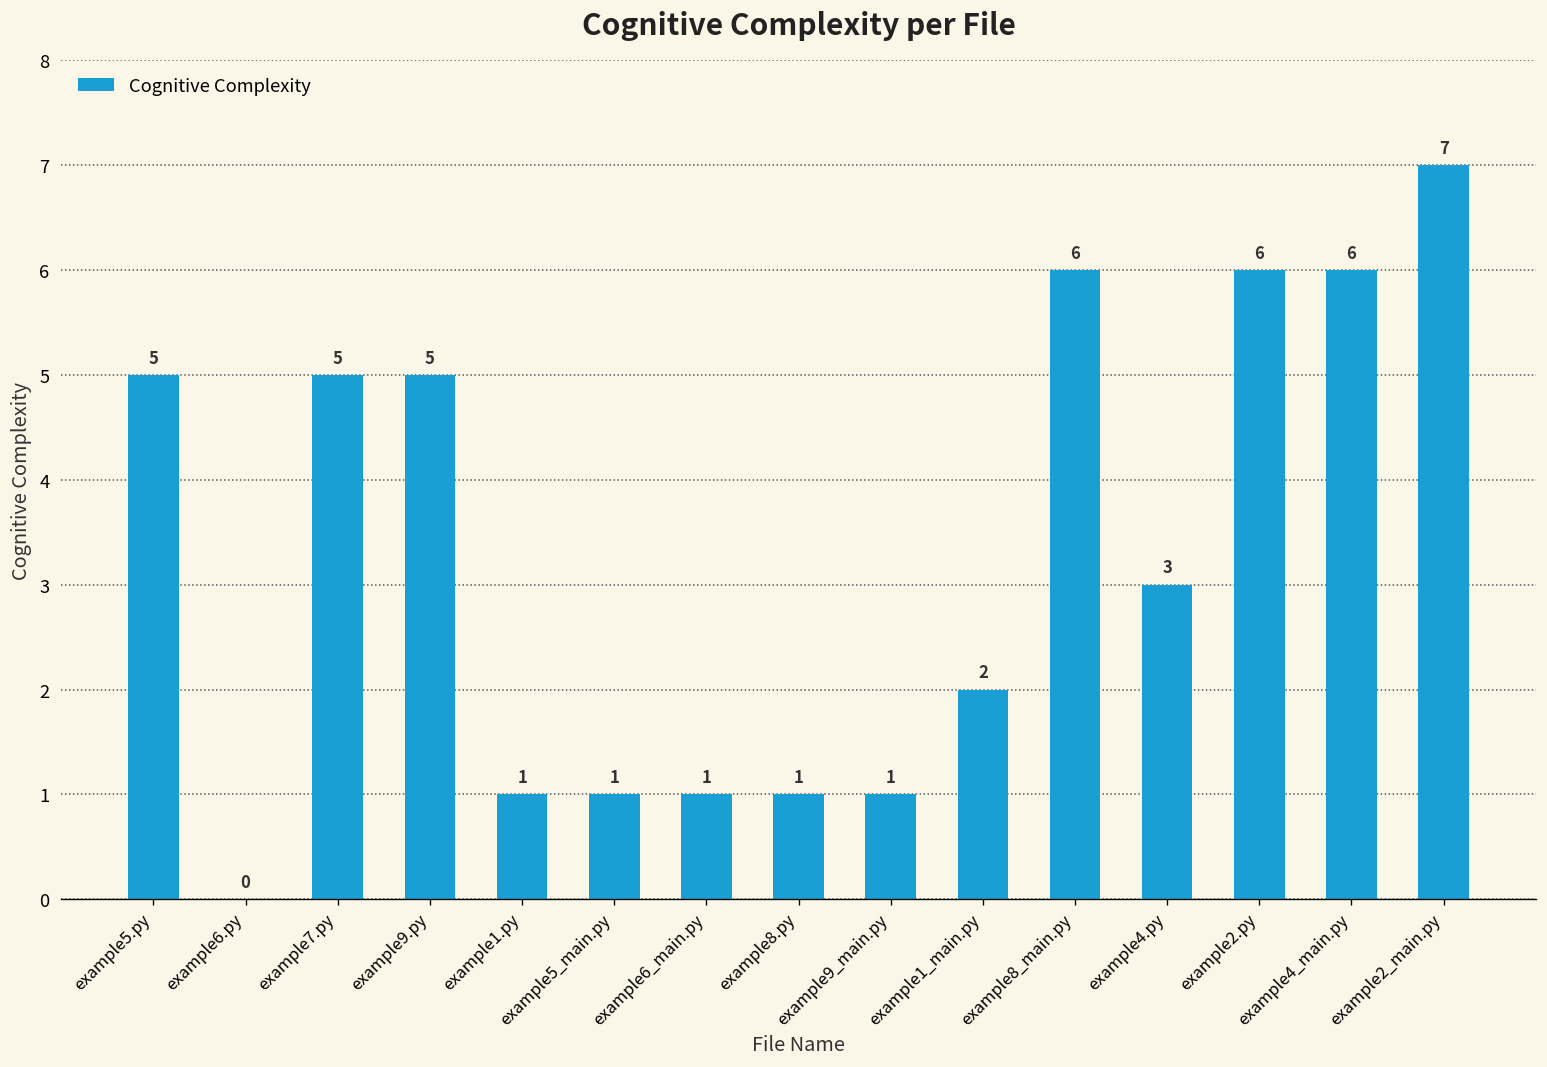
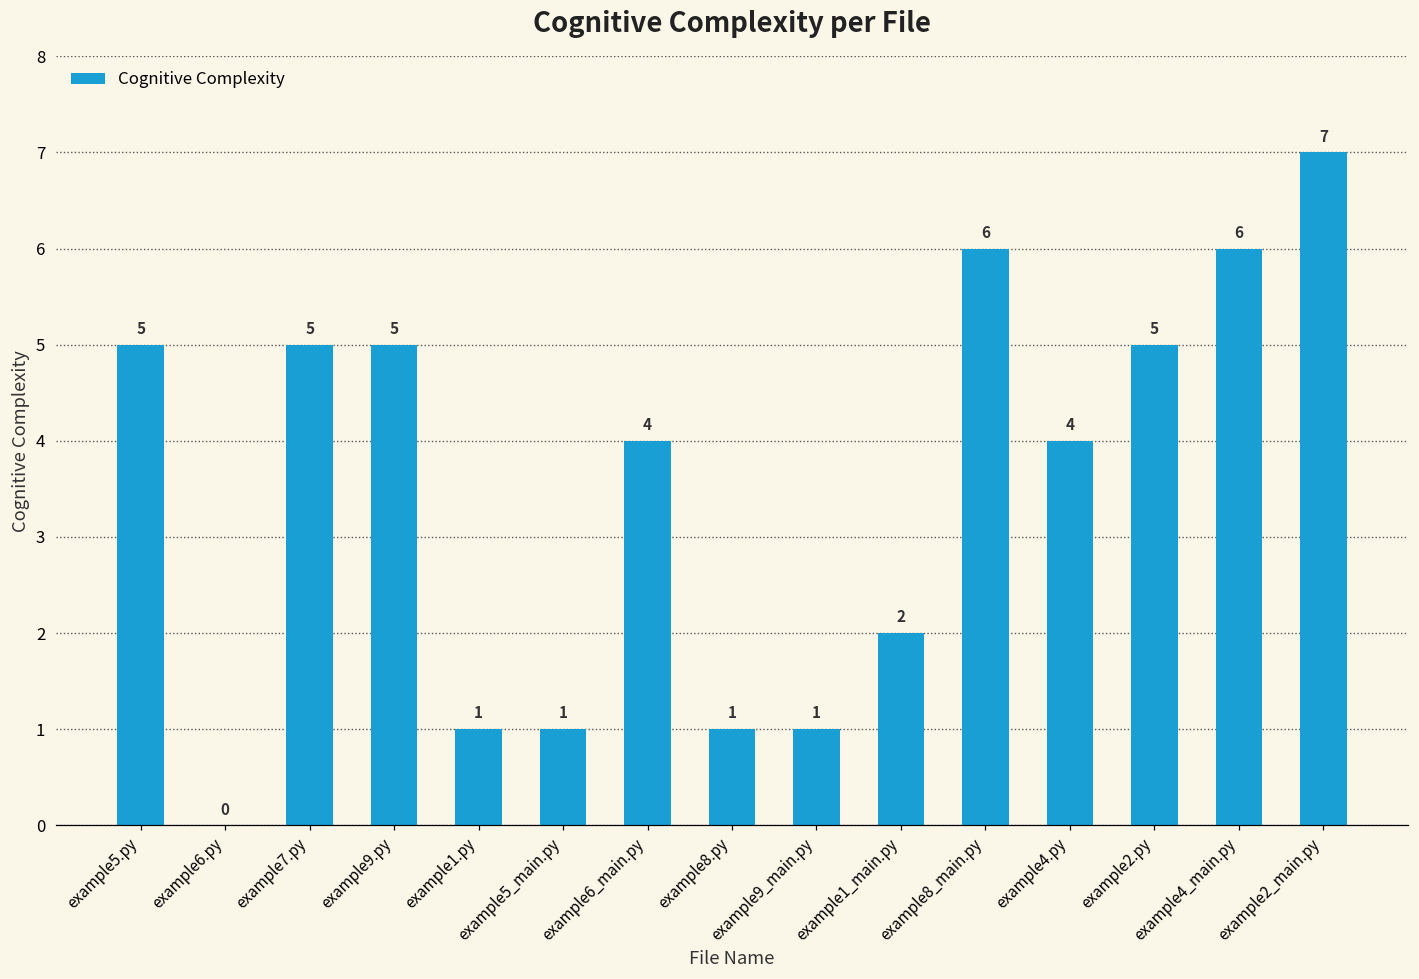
example6_main.py: 1 -> 4
example4.py: 3 -> 4
example2.py: 6 -> 5
